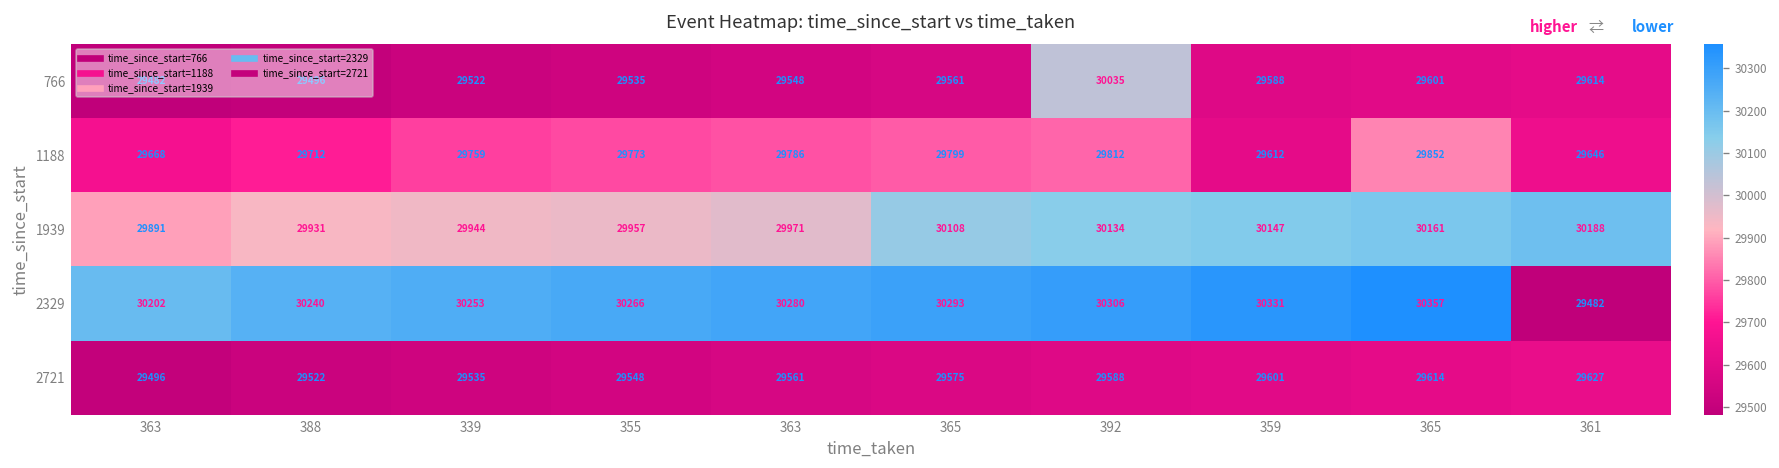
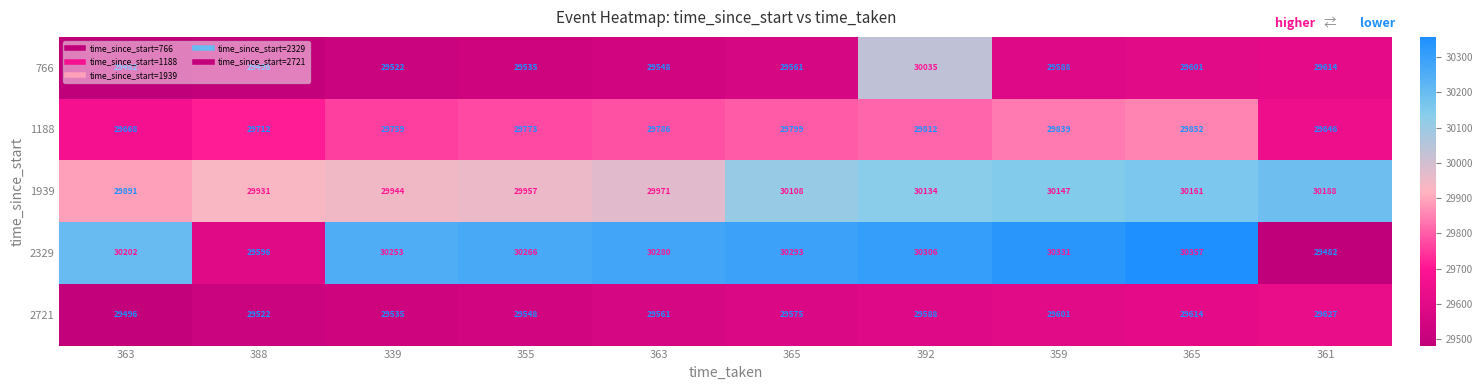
1188, 359: 29612 -> 29839
2329, 388: 30240 -> 29596
